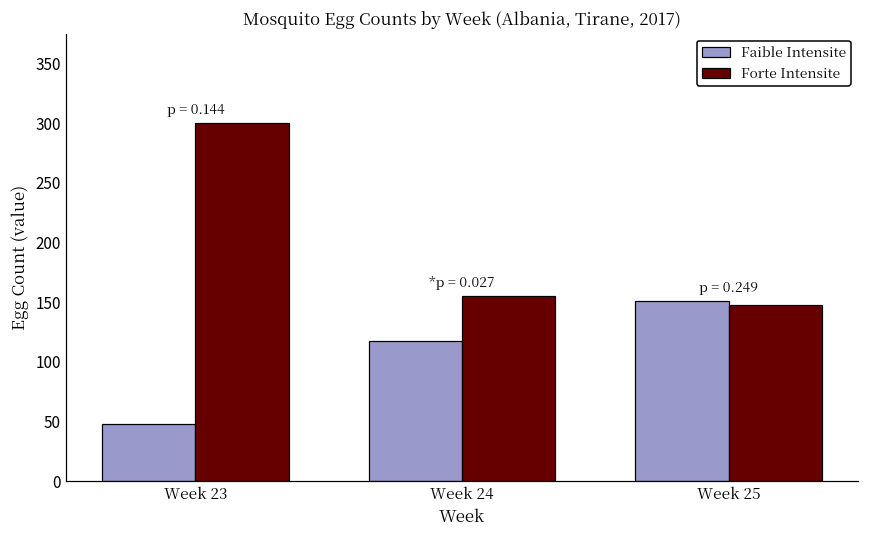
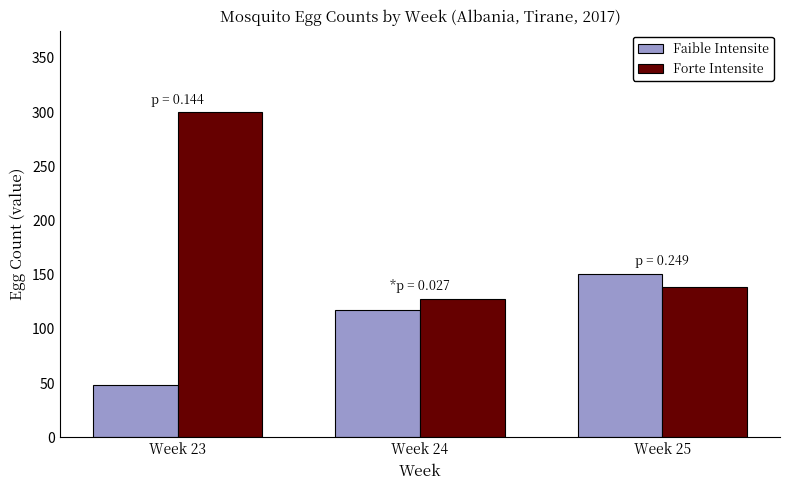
Forte Intensite, Week 24: 155 -> 128
Forte Intensite, Week 25: 148 -> 139
